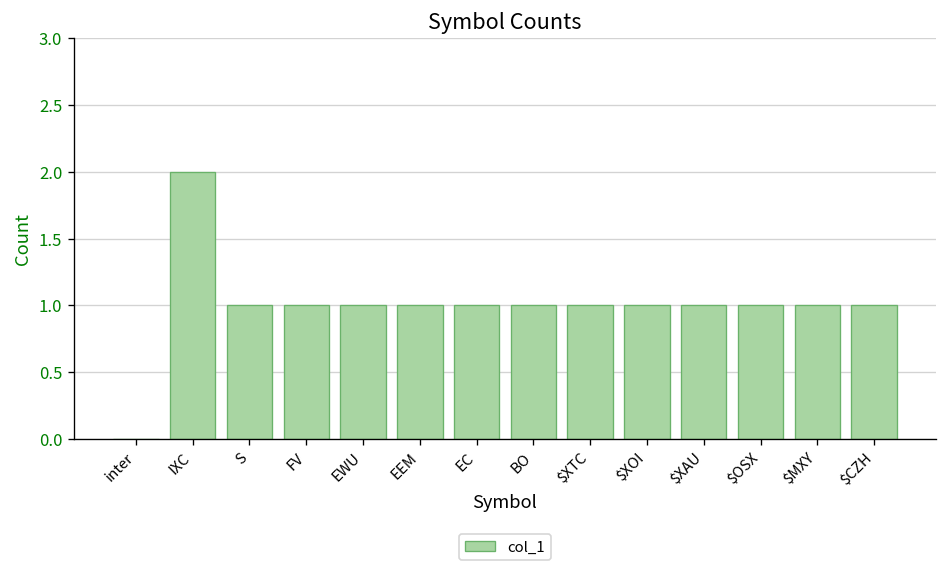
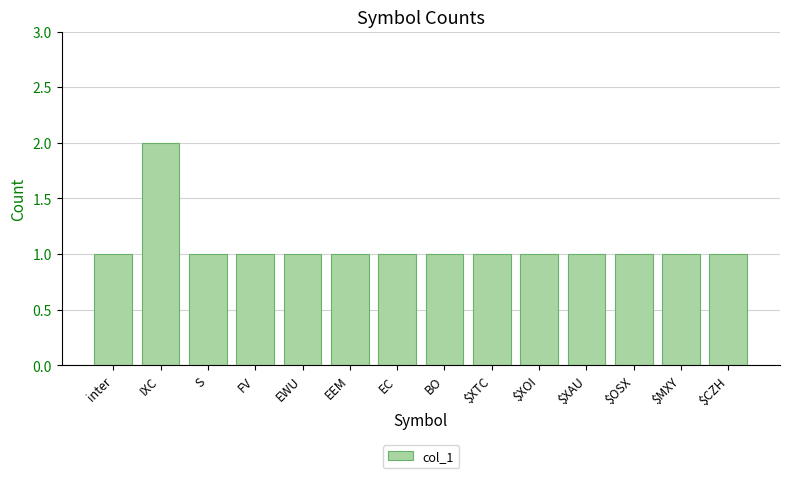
inter: 0 -> 1
